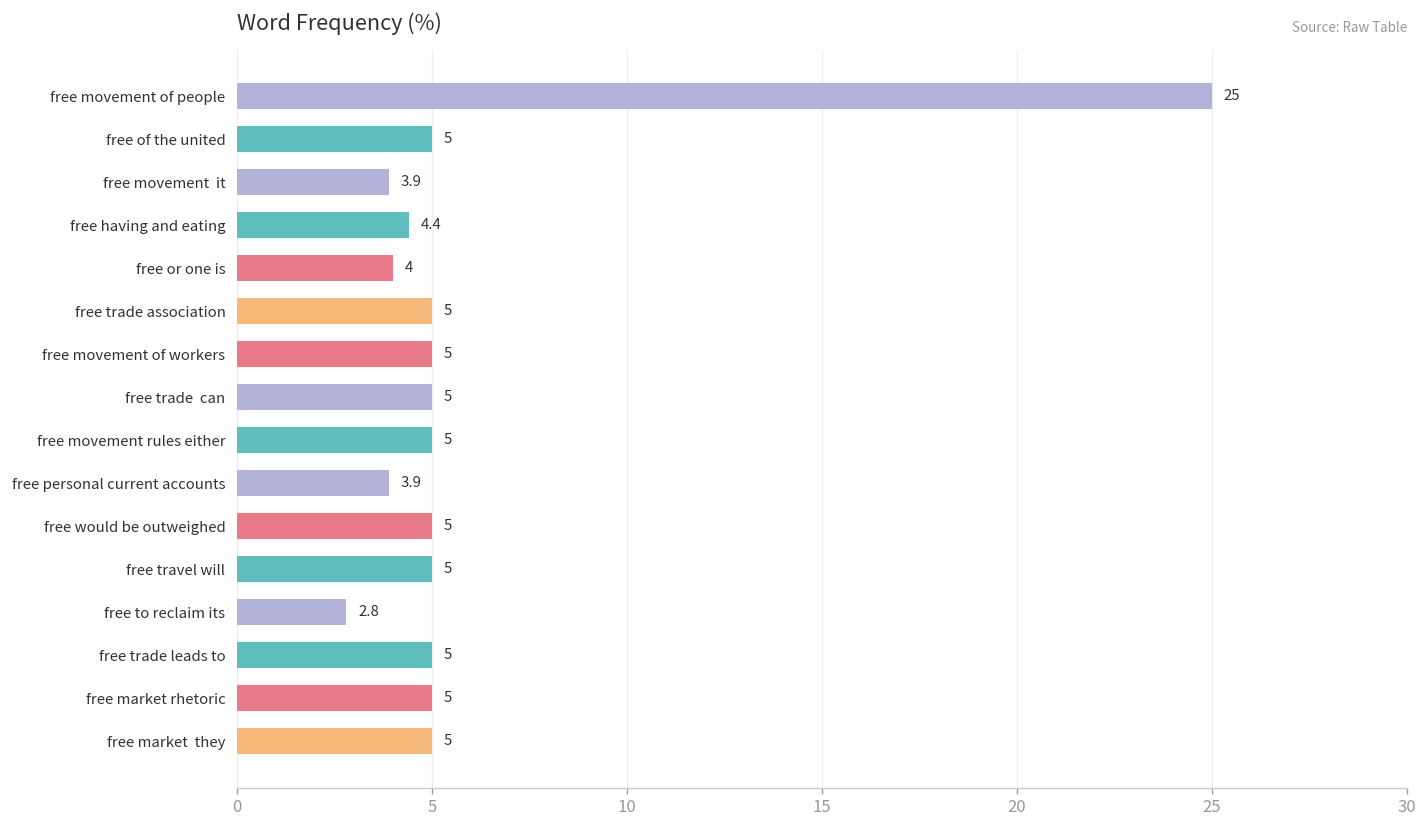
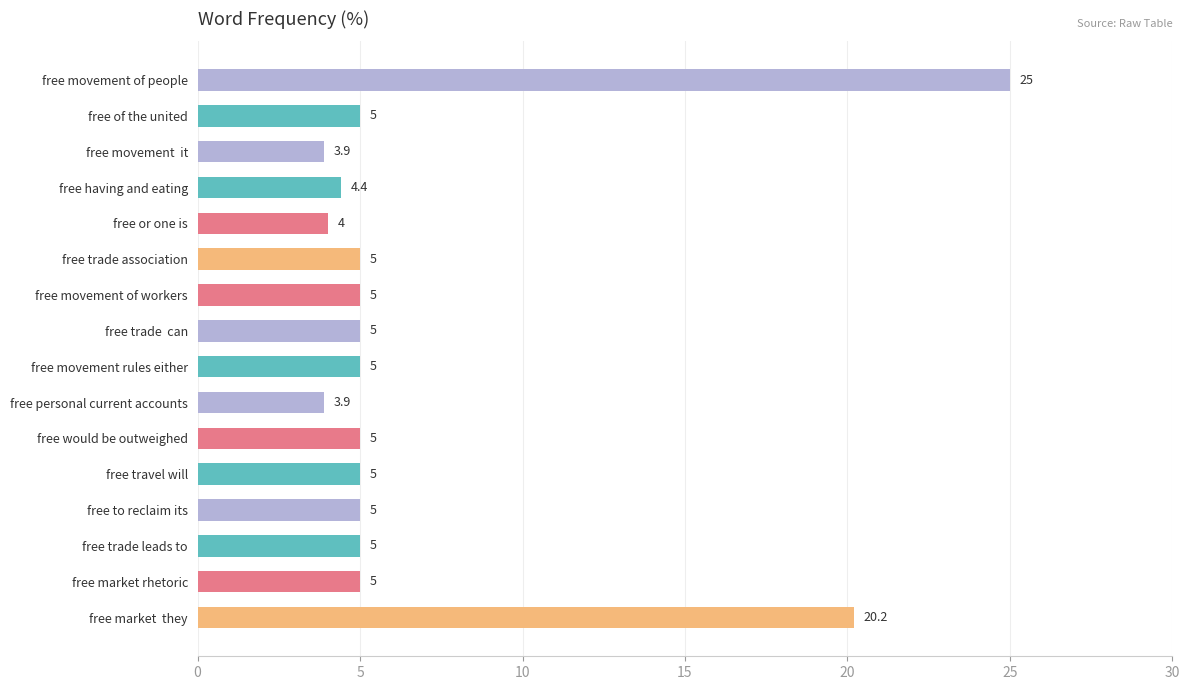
free to reclaim its: 2.8 -> 5
free market they: 5 -> 20.2
